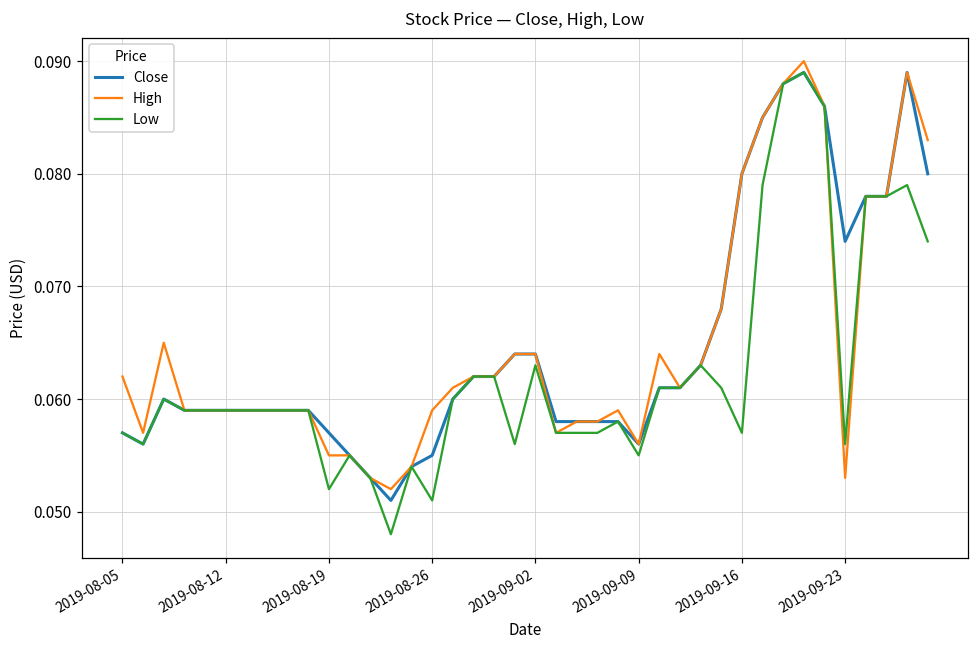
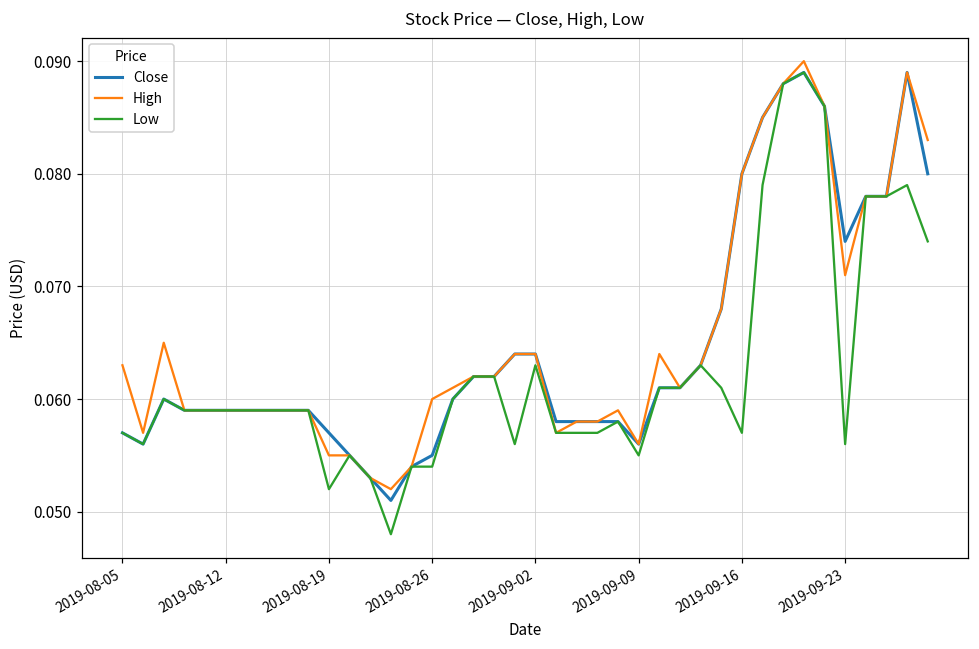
High, 2019-08-05: 0.062 -> 0.063
High, 2019-08-26: 0.059 -> 0.060
Low, 2019-08-26: 0.051 -> 0.054
High, 2019-09-23: 0.053 -> 0.071
